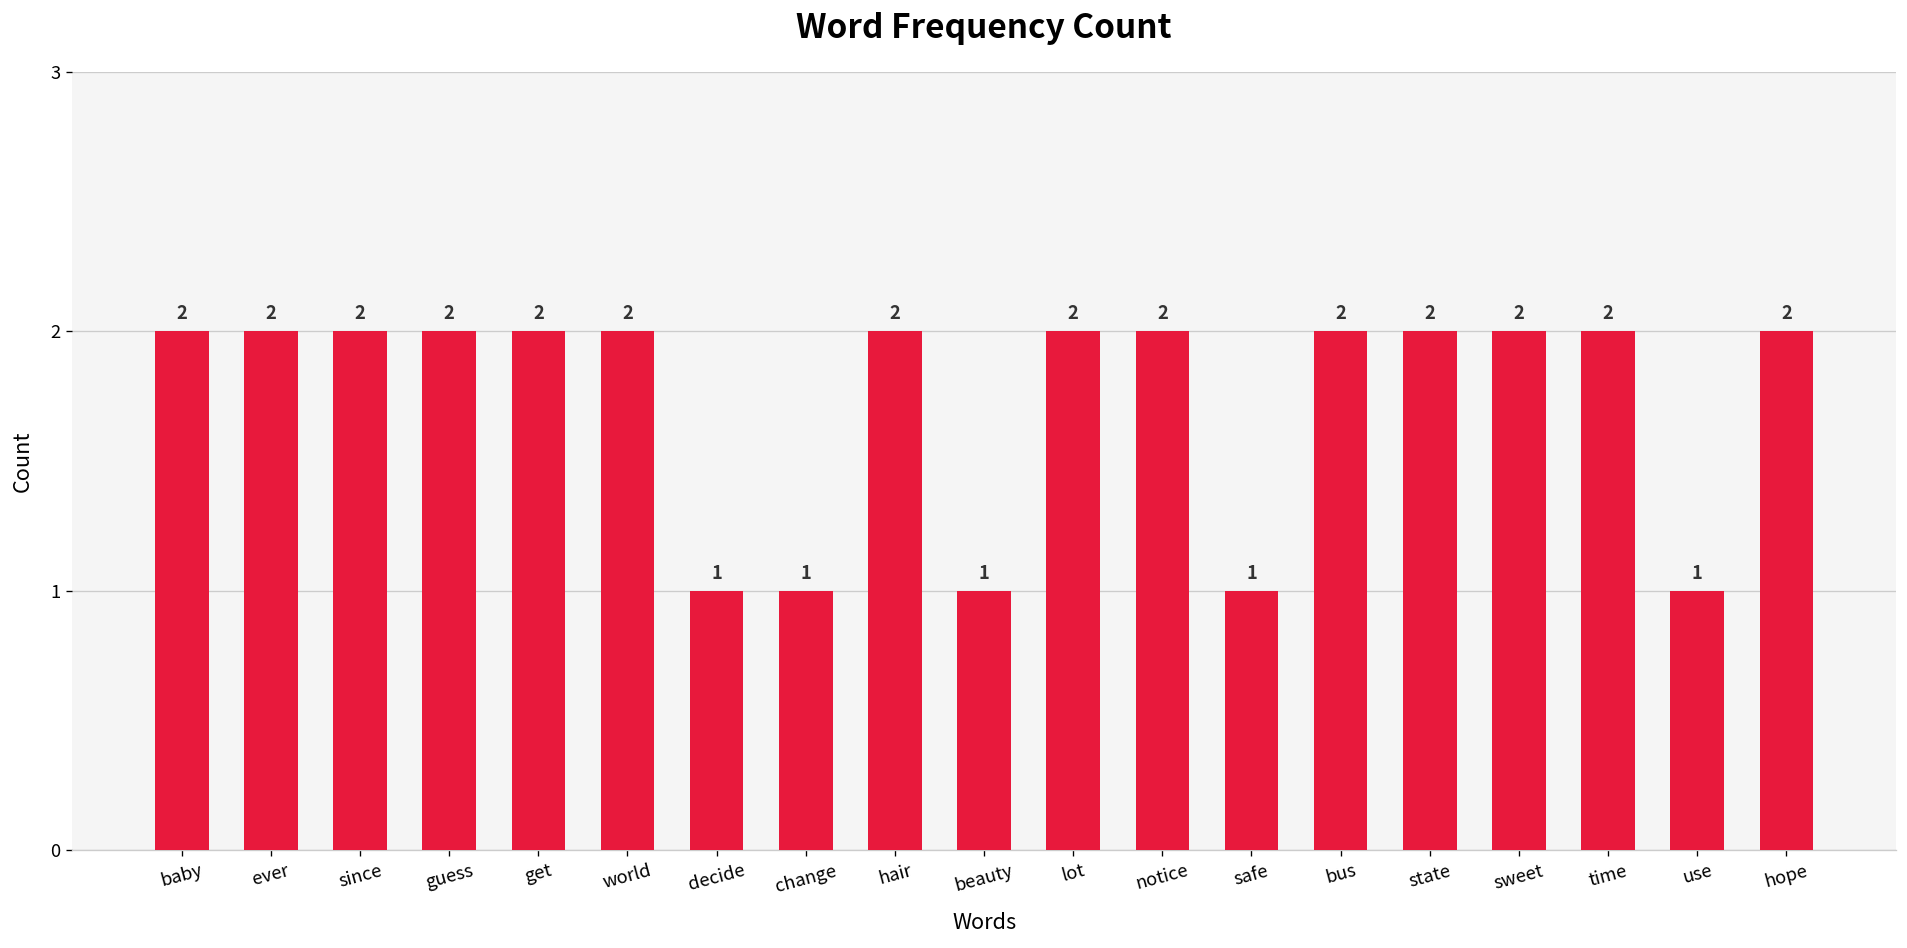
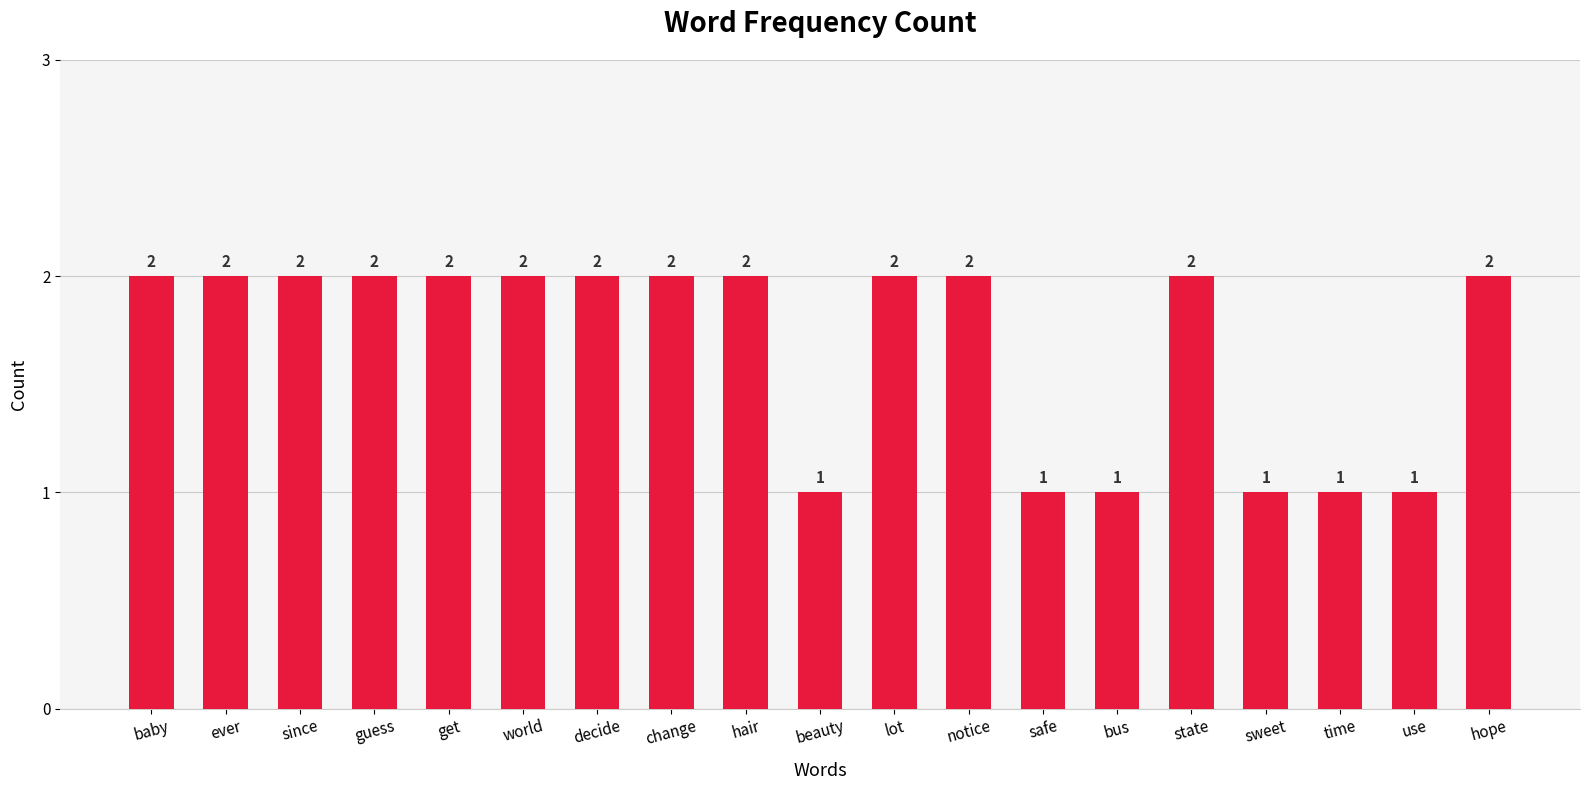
decide: 1 -> 2
change: 1 -> 2
bus: 2 -> 1
sweet: 2 -> 1
time: 2 -> 1
